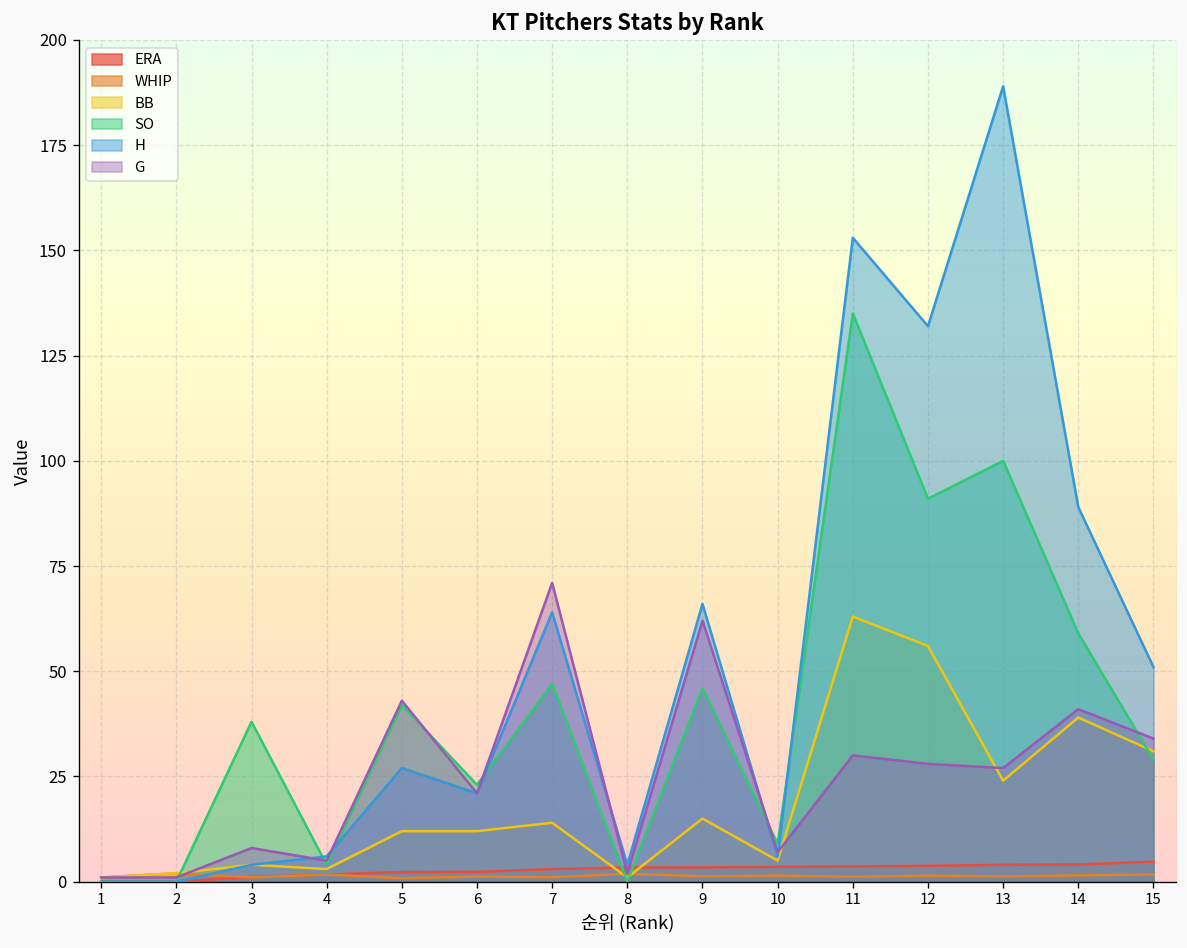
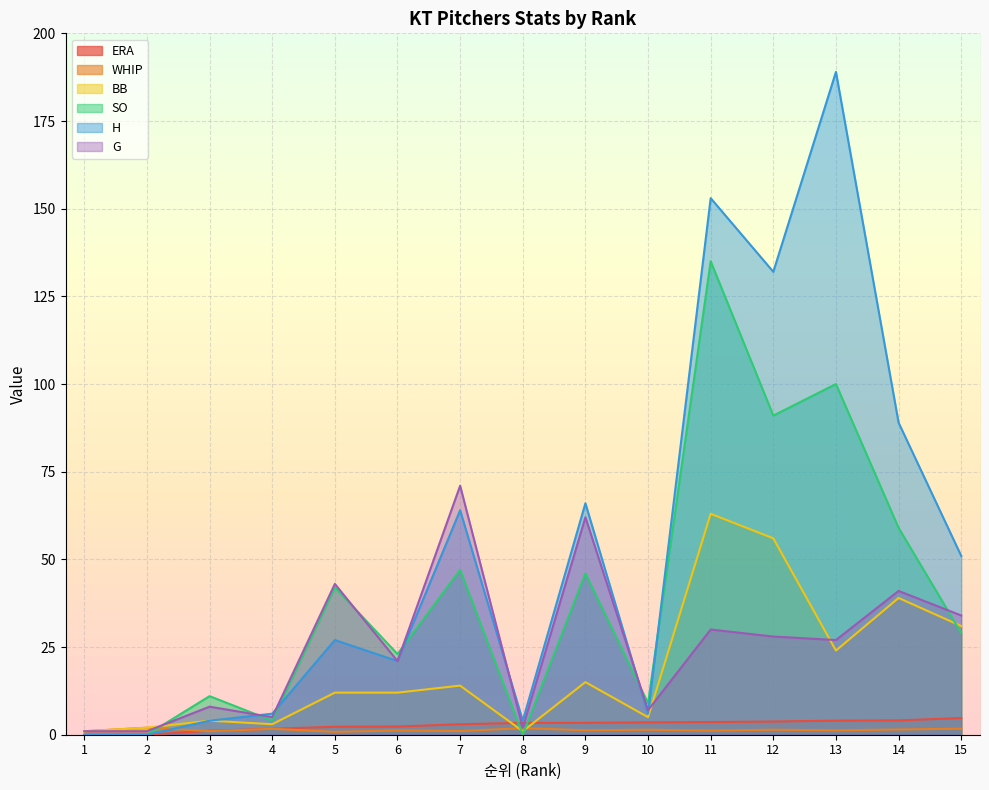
SO, 3: 38 -> 11
